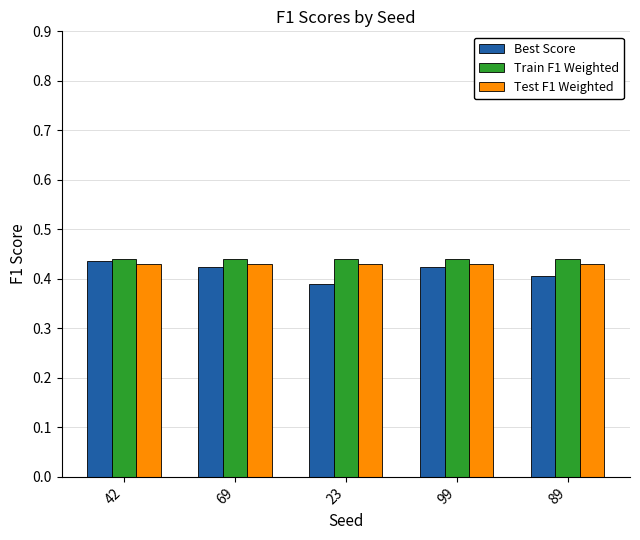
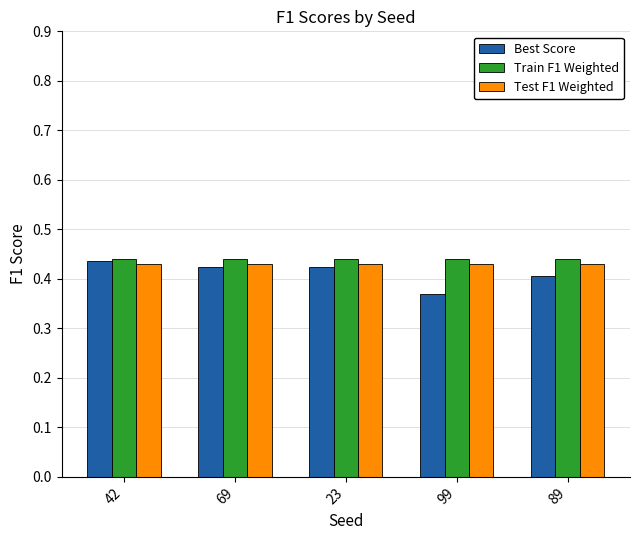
Best Score, 23: 0.39 -> 0.42
Best Score, 99: 0.42 -> 0.37
